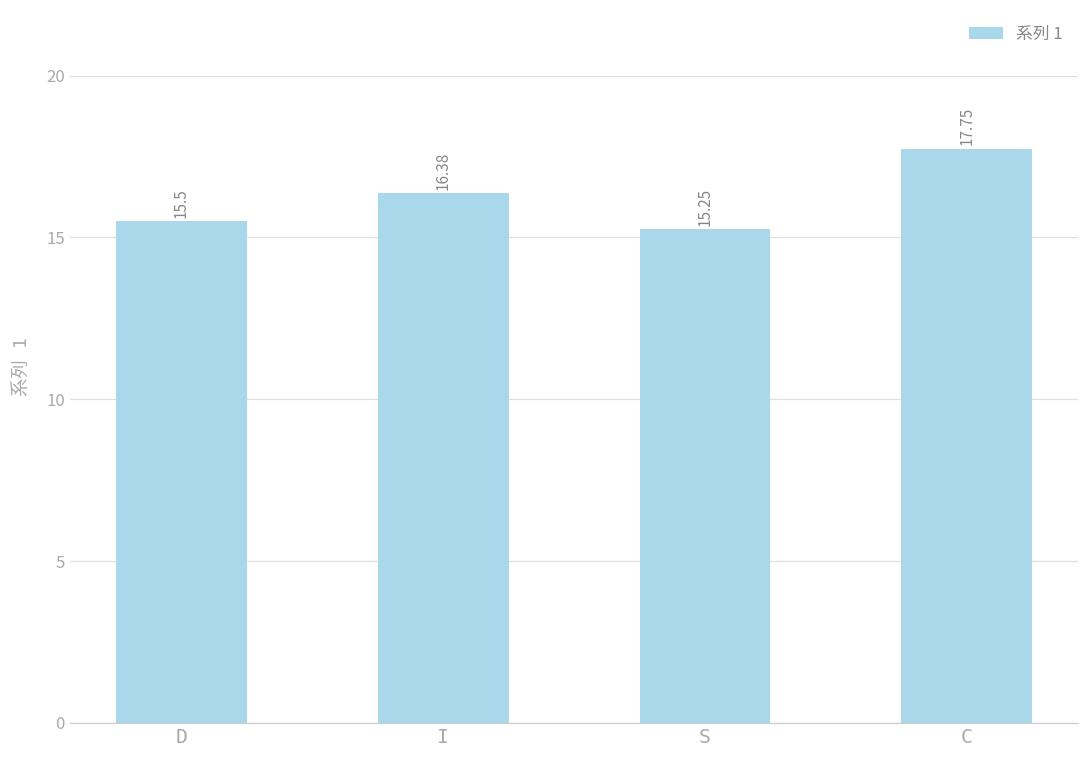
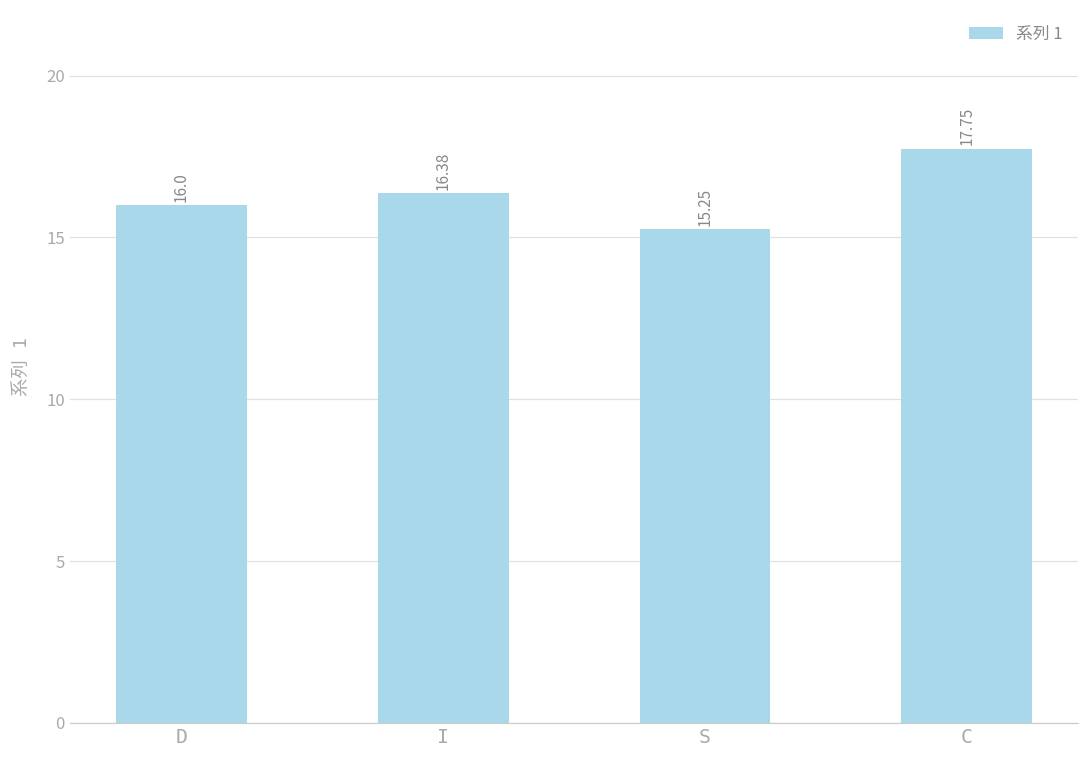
D: 15.5 -> 16.0
